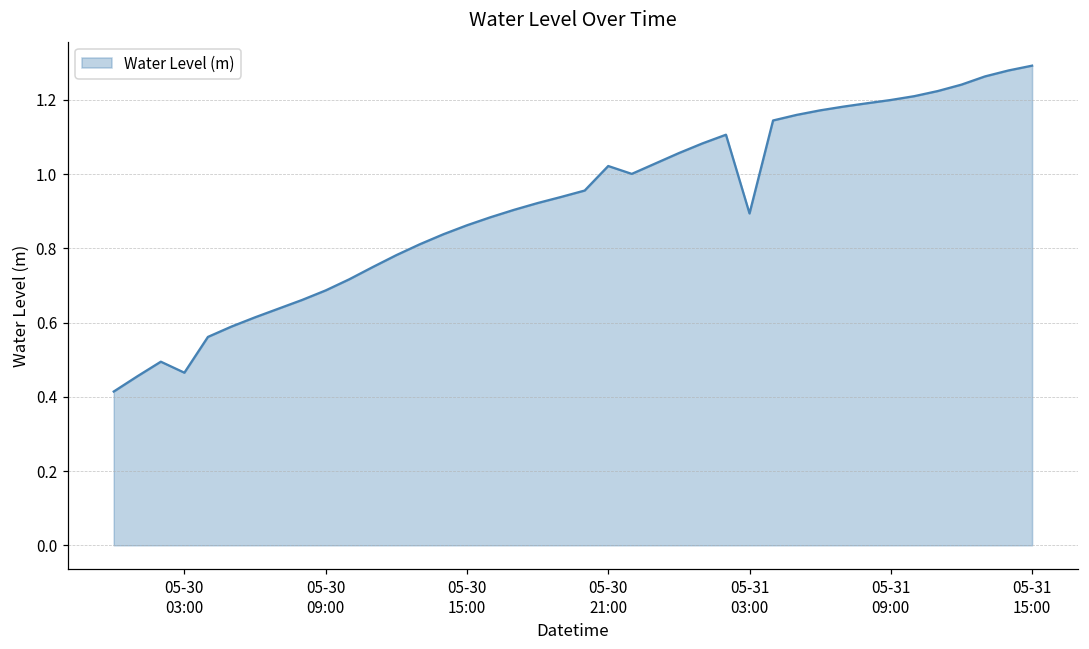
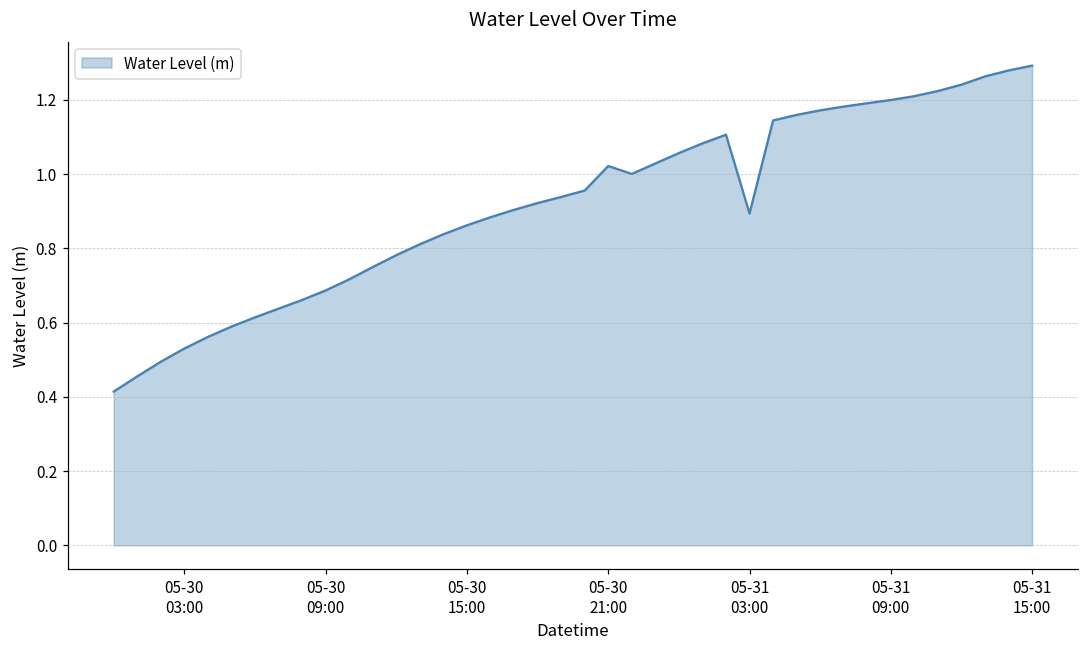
05-30 03:00: 0.47 -> 0.53
